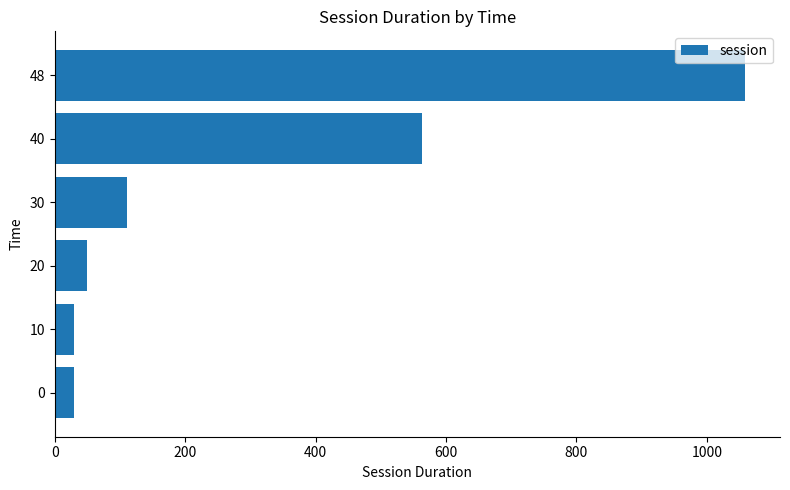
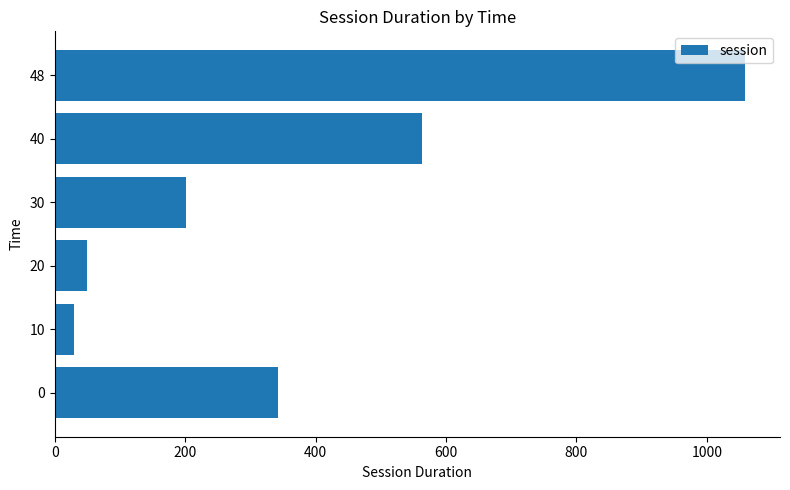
30: 110 -> 200
0: 30 -> 340
